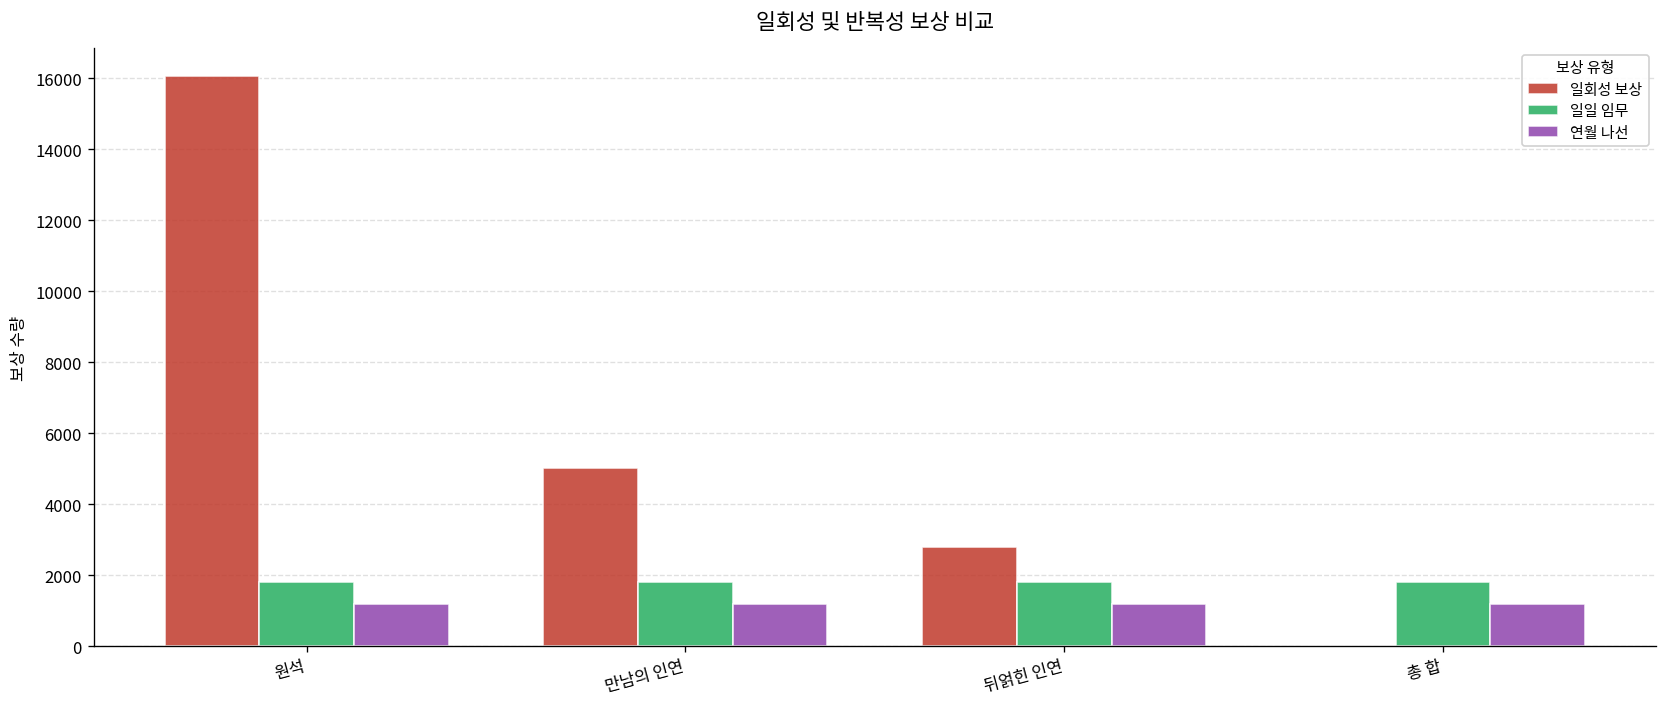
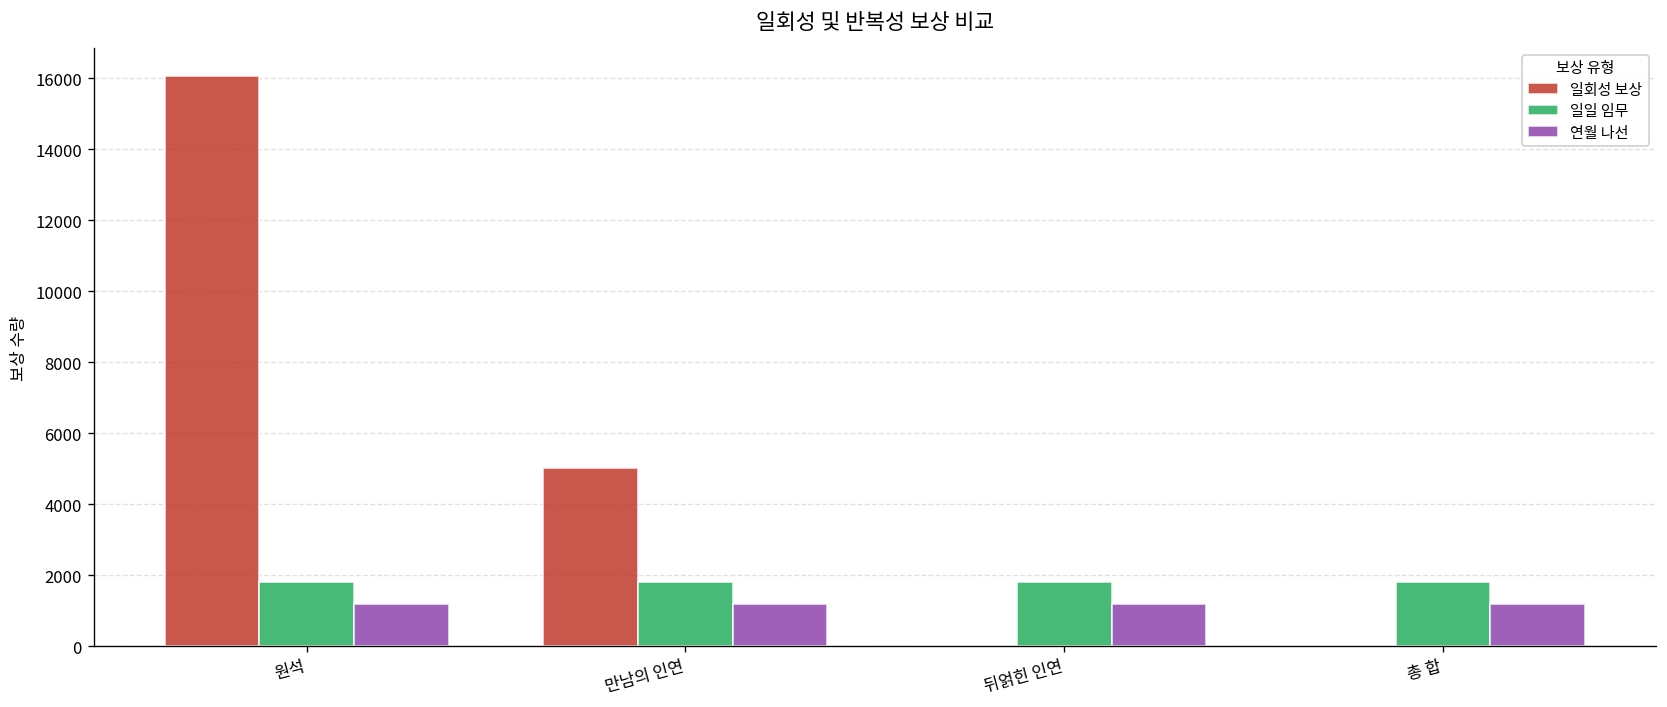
일회성 보상, 뒤얽힌 인연: 2800 -> 0
